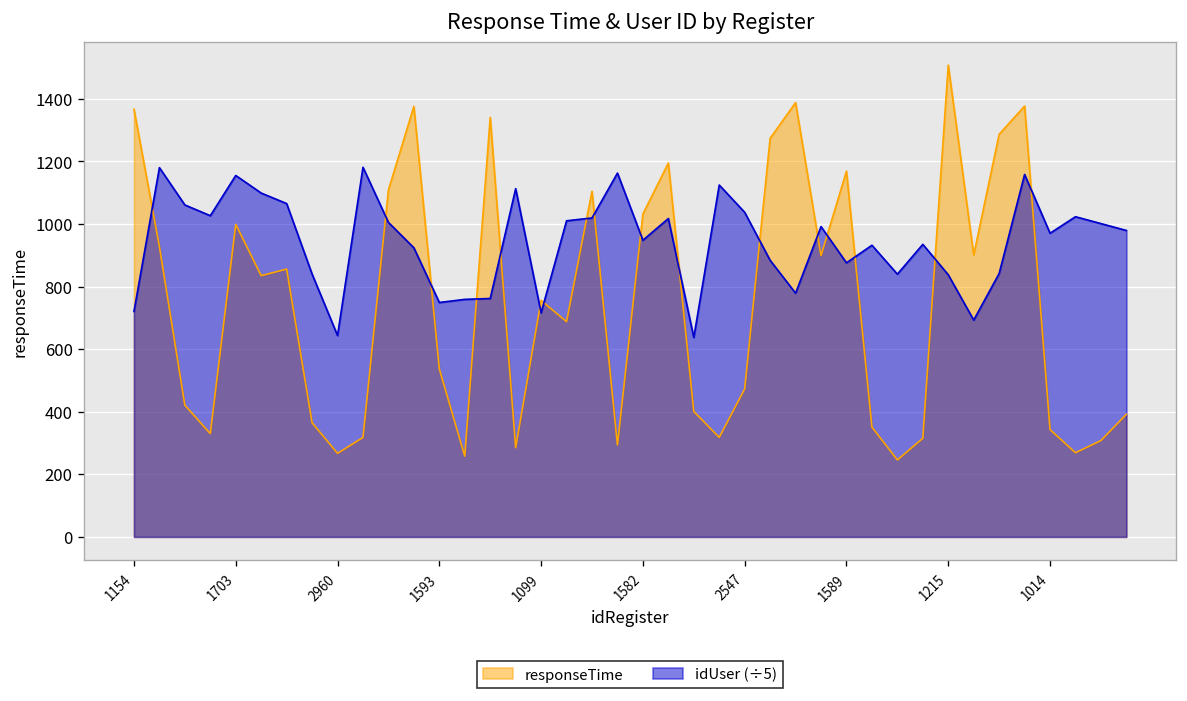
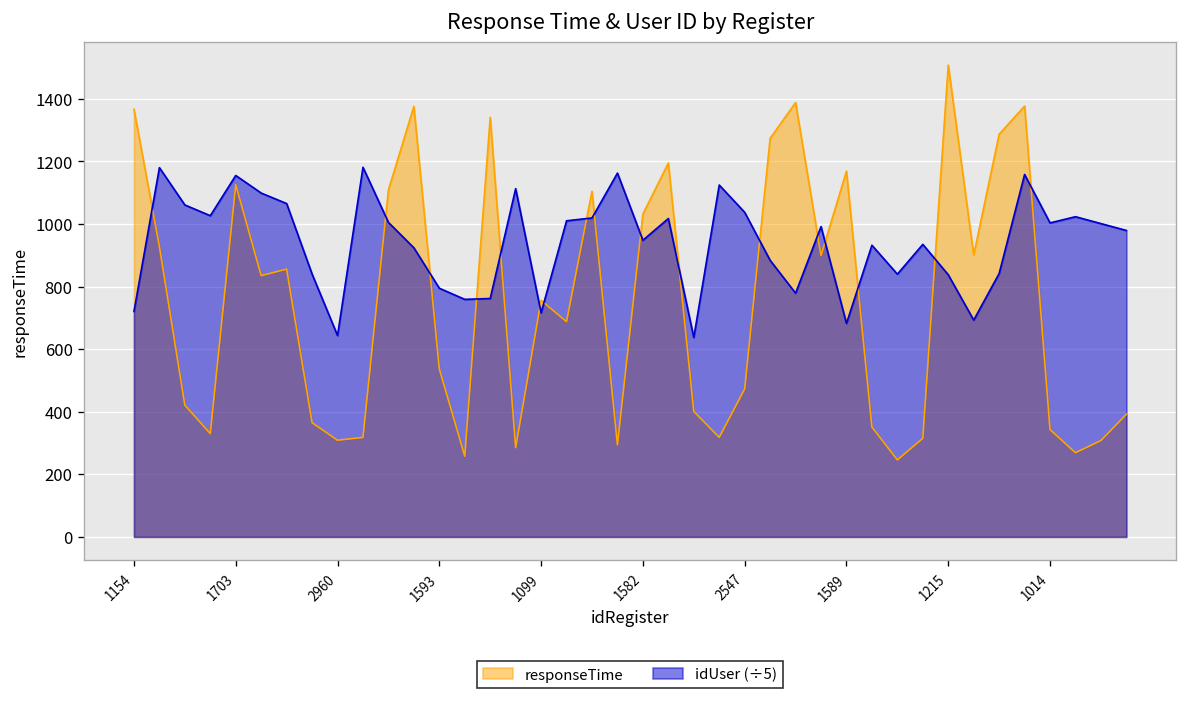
responseTime, 1703: 1000 -> 1130
responseTime, 2960: 270 -> 310
idUser (÷5), 1593: 750 -> 790
idUser (÷5), 1589: 880 -> 680
idUser (÷5), 1014: 970 -> 1000
